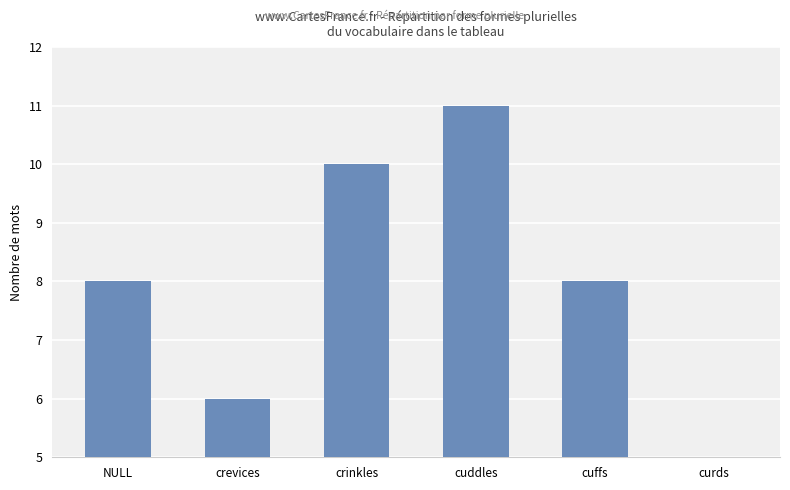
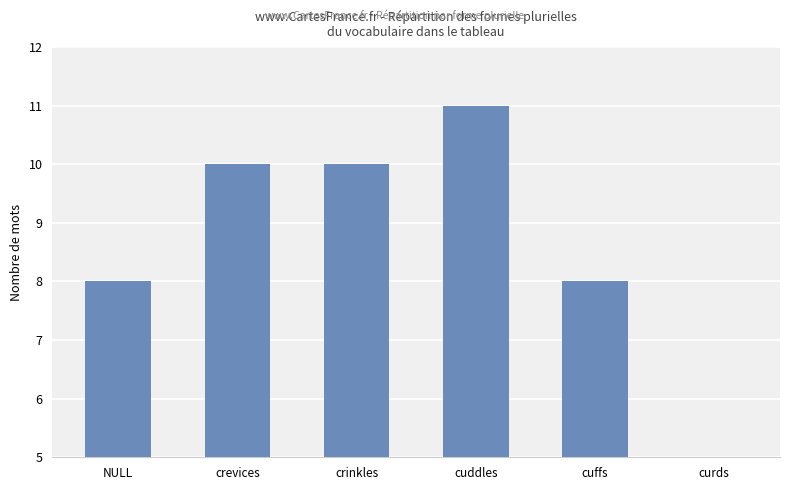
crevices: 6 -> 10
